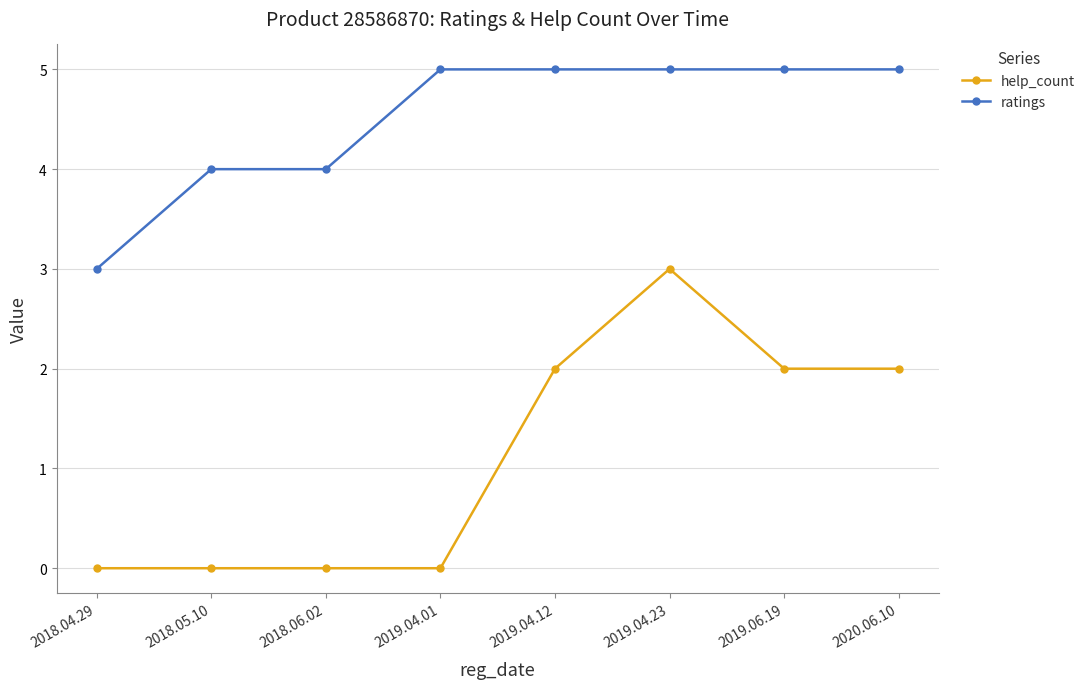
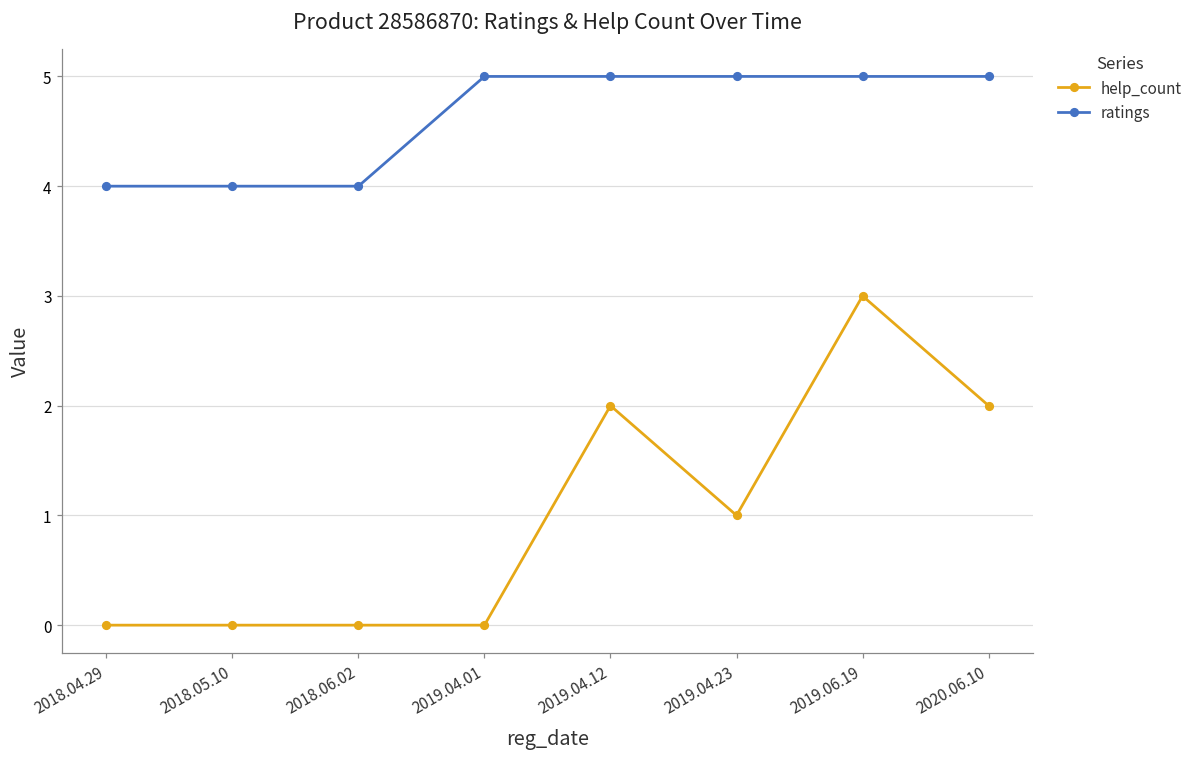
ratings, 2018.04.29: 3 -> 4
help_count, 2019.04.23: 3 -> 1
help_count, 2019.06.19: 2 -> 3
